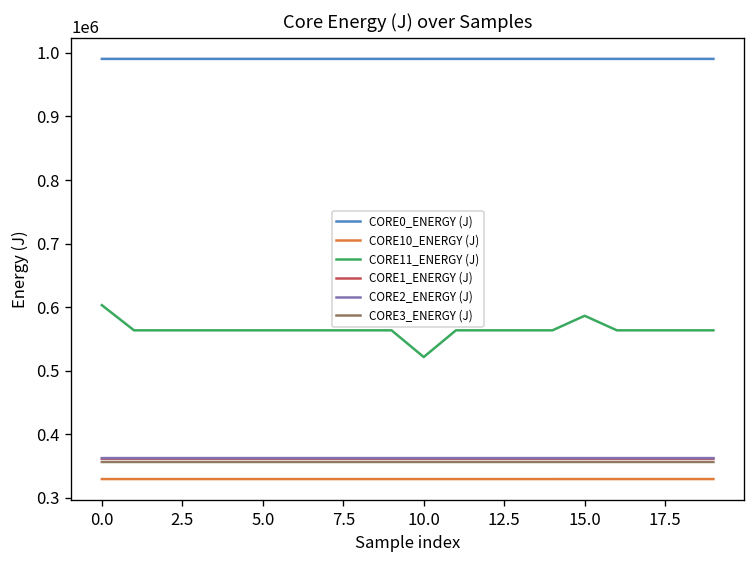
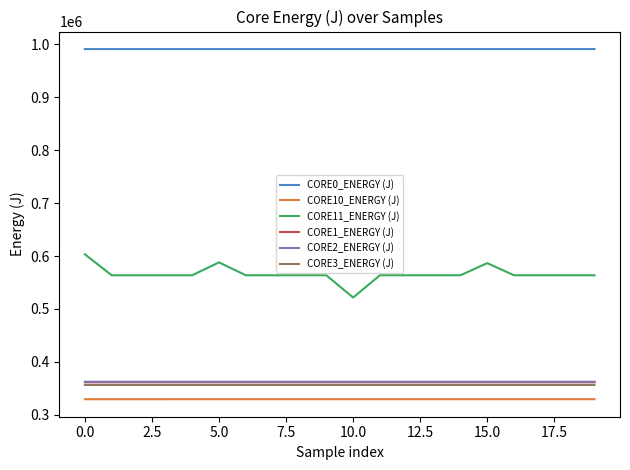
CORE11_ENERGY (J), 5.0: 560000 -> 590000
